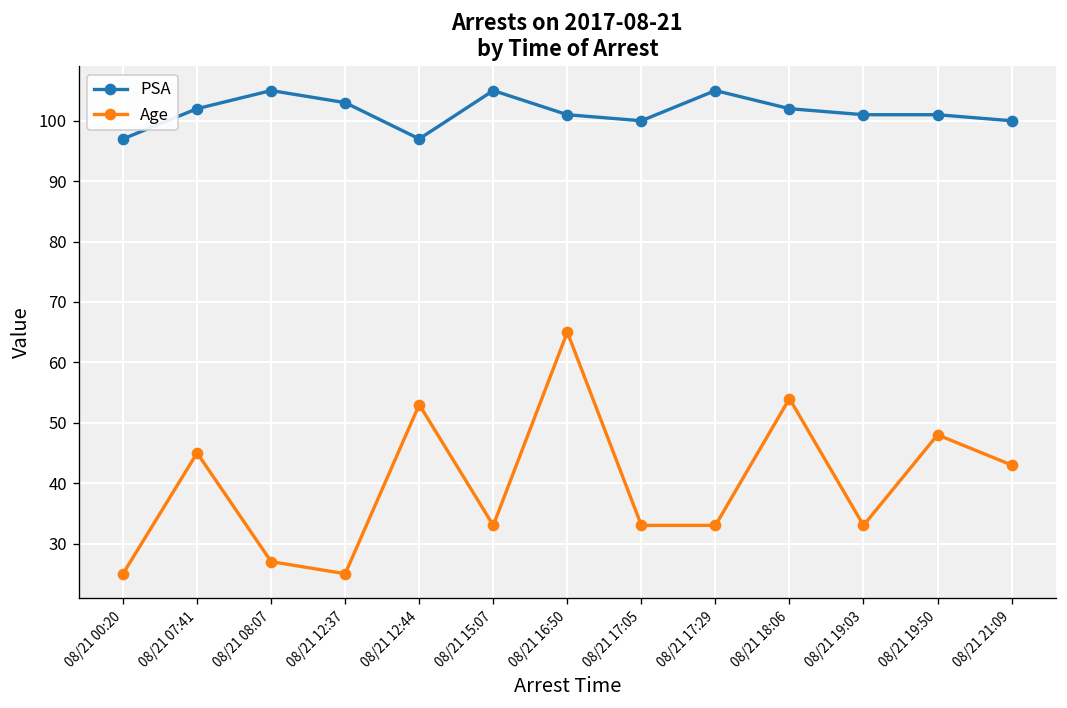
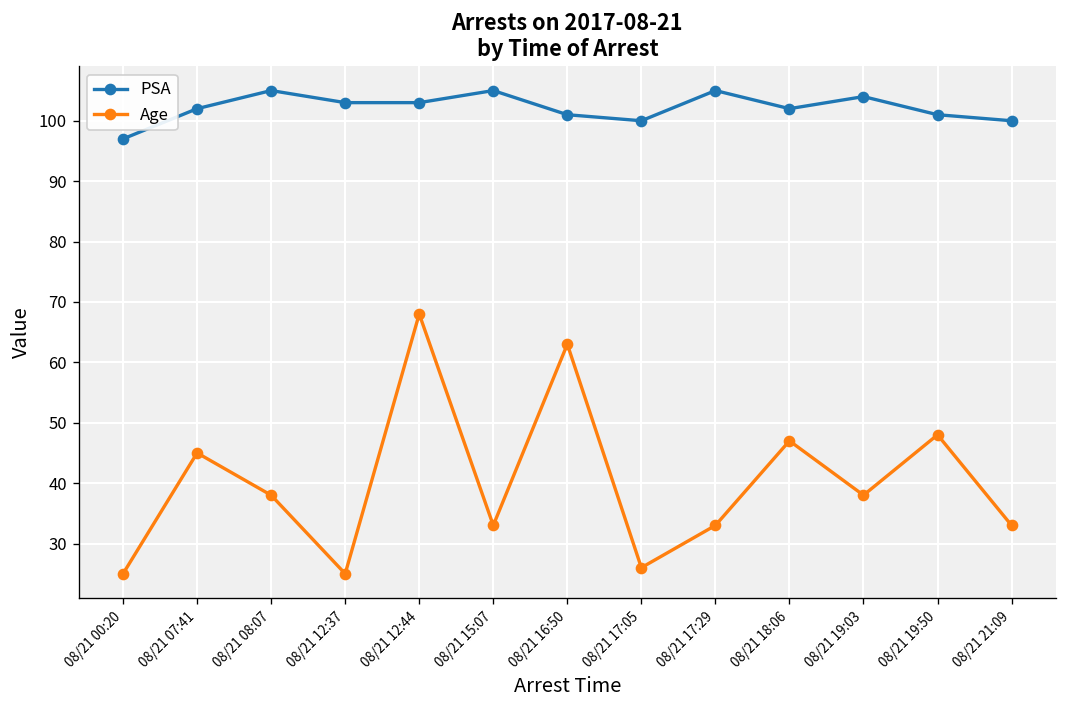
Age, 08/21 08:07: 27 -> 38
PSA, 08/21 12:44: 97 -> 103
Age, 08/21 12:44: 53 -> 68
Age, 08/21 16:50: 65 -> 63
Age, 08/21 17:05: 33 -> 26
Age, 08/21 18:06: 54 -> 47
PSA, 08/21 19:03: 101 -> 104
Age, 08/21 19:03: 33 -> 38
Age, 08/21 21:09: 43 -> 33
